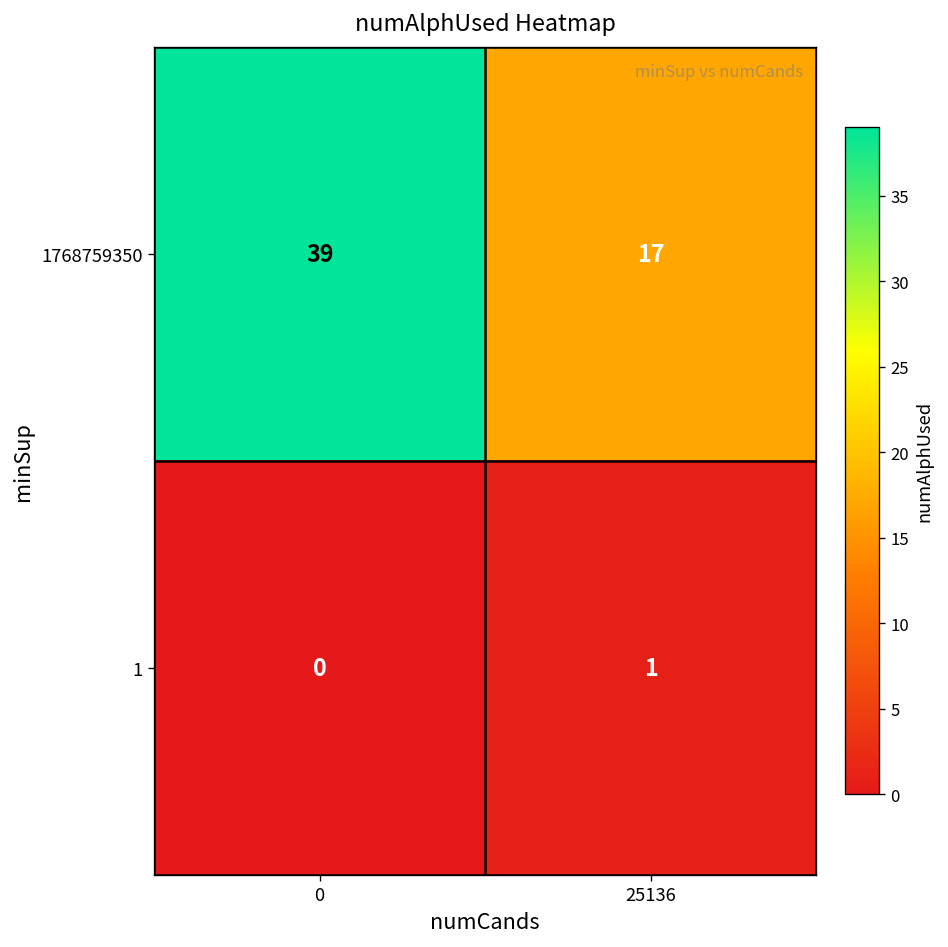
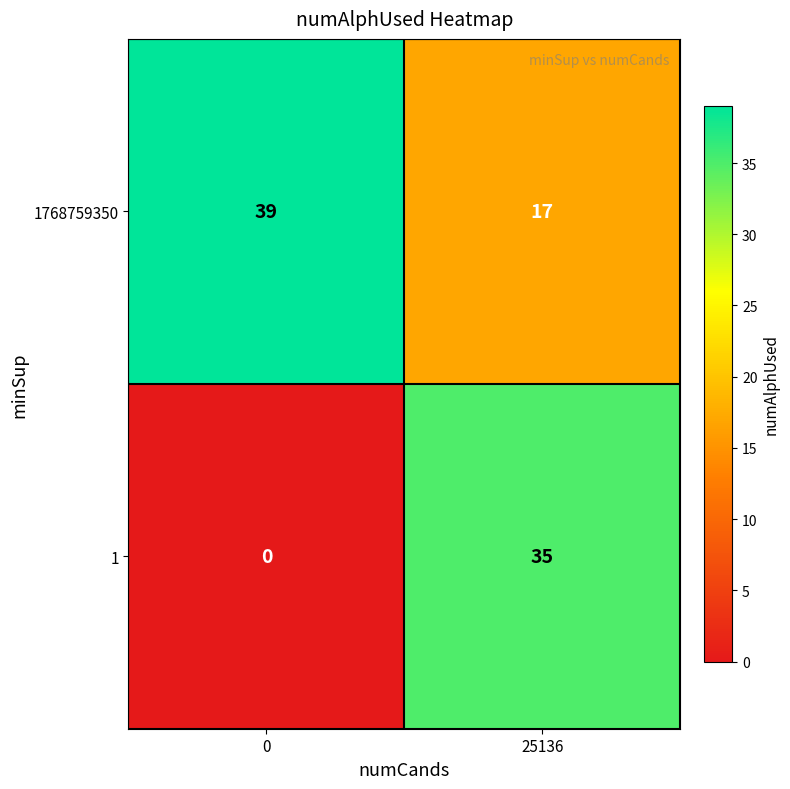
1, 25136: 1 -> 35
